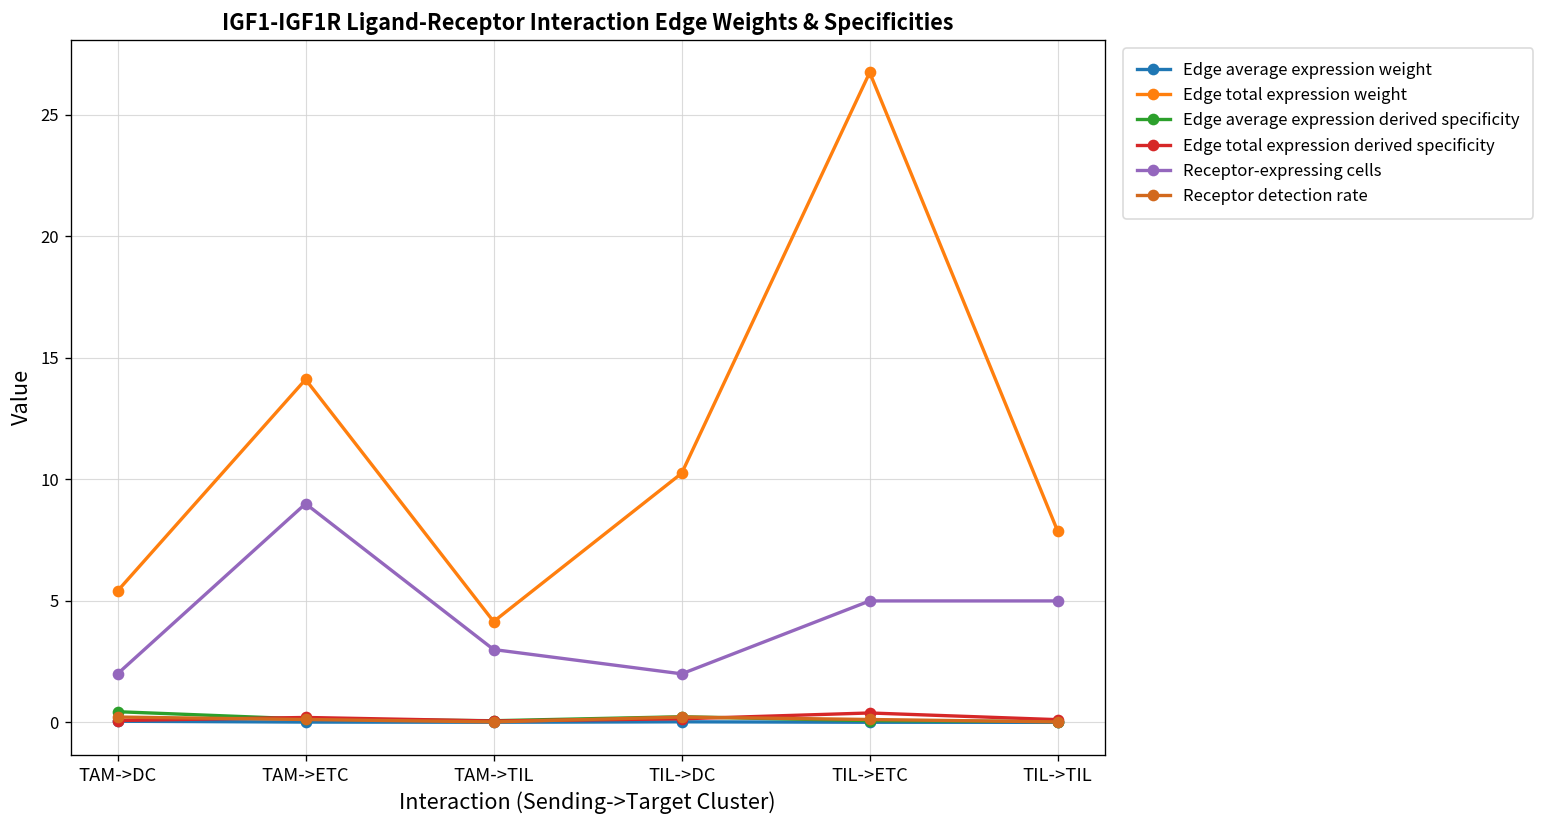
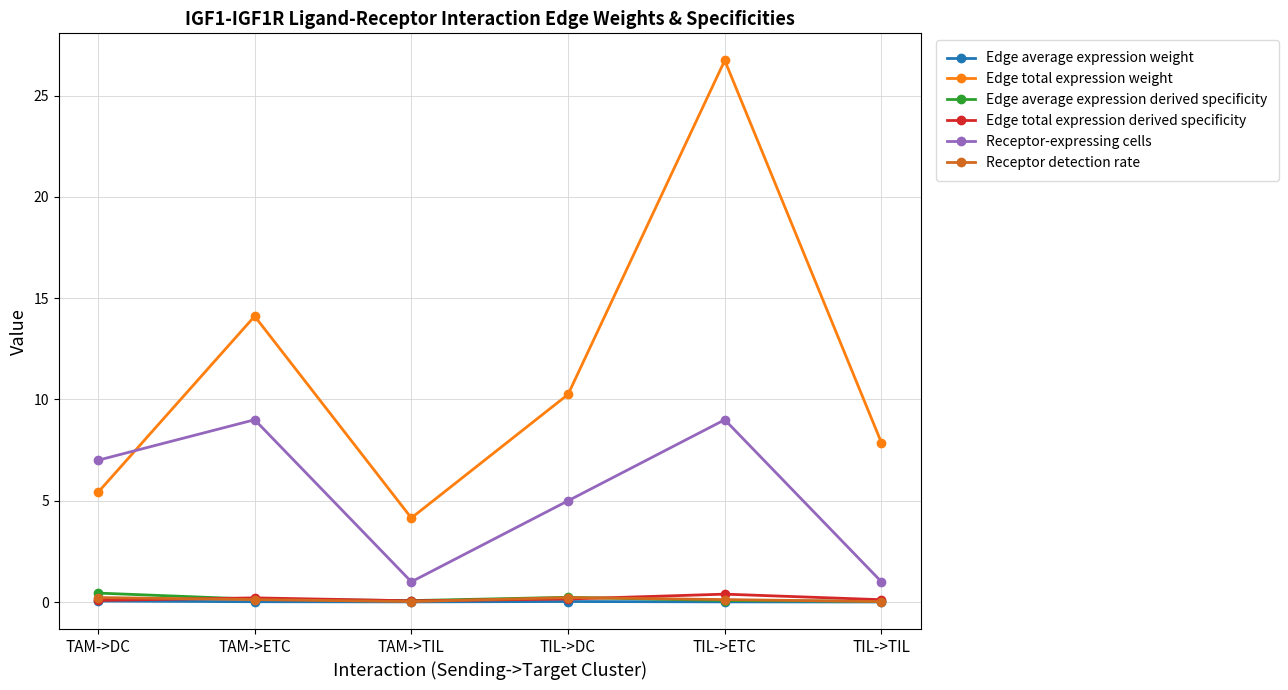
Receptor-expressing cells, TAM->DC: 2 -> 7
Receptor-expressing cells, TAM->TIL: 3 -> 1
Receptor-expressing cells, TIL->DC: 2 -> 5
Receptor-expressing cells, TIL->ETC: 5 -> 9
Receptor-expressing cells, TIL->TIL: 5 -> 1
